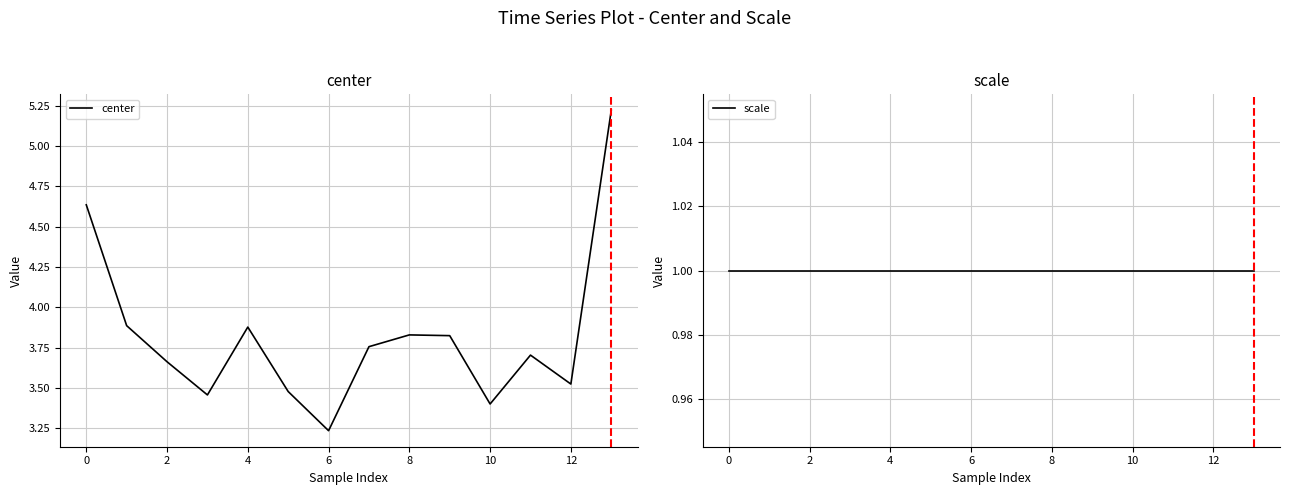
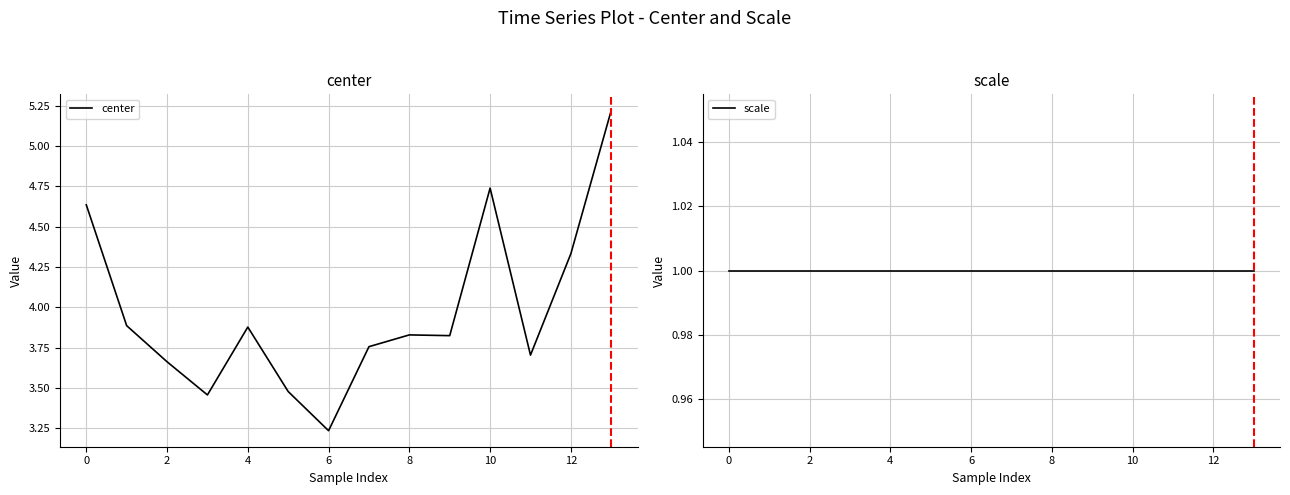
center, 10: 3.40 -> 4.74
center, 12: 3.52 -> 4.33
